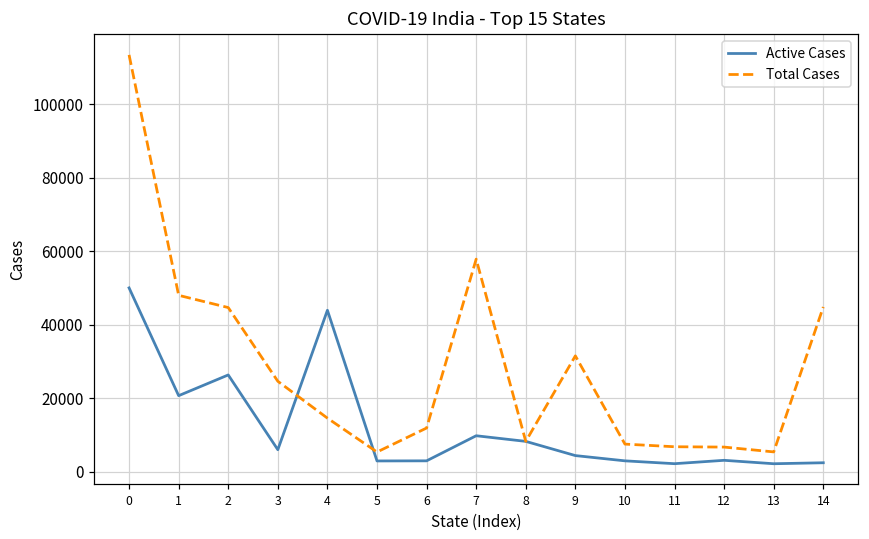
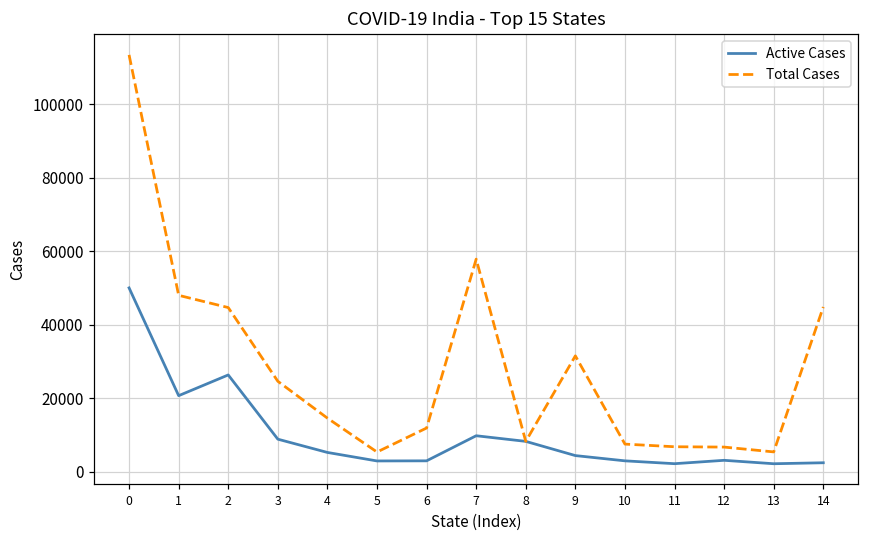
Active Cases, 3: 6000 -> 9000
Active Cases, 4: 44000 -> 5000
